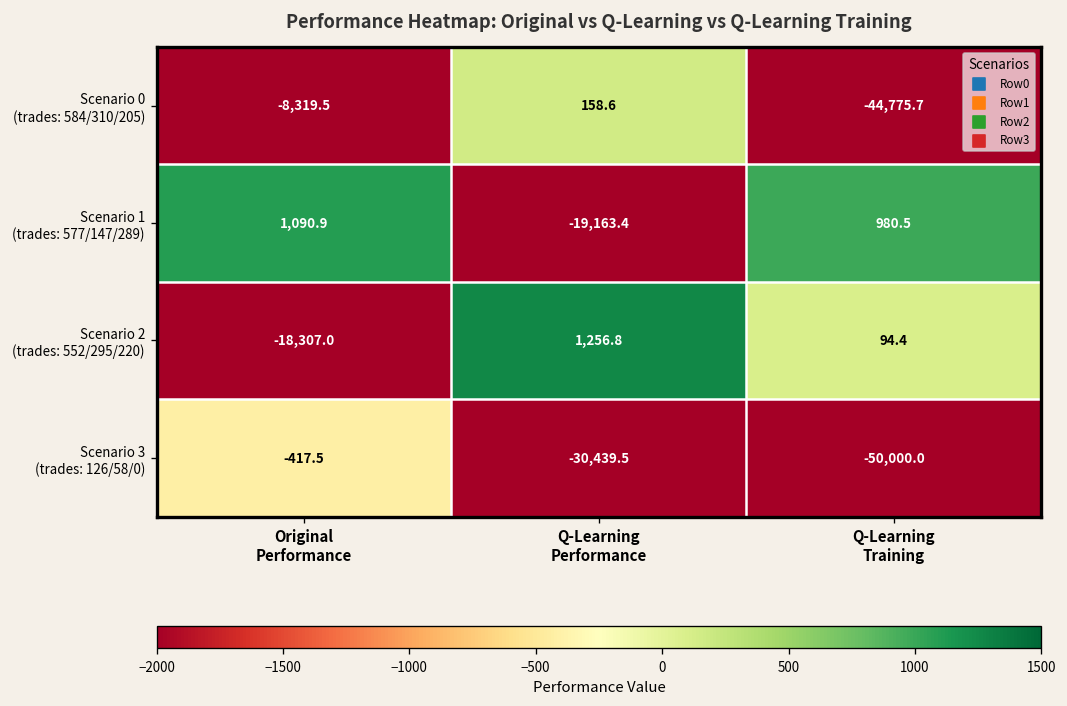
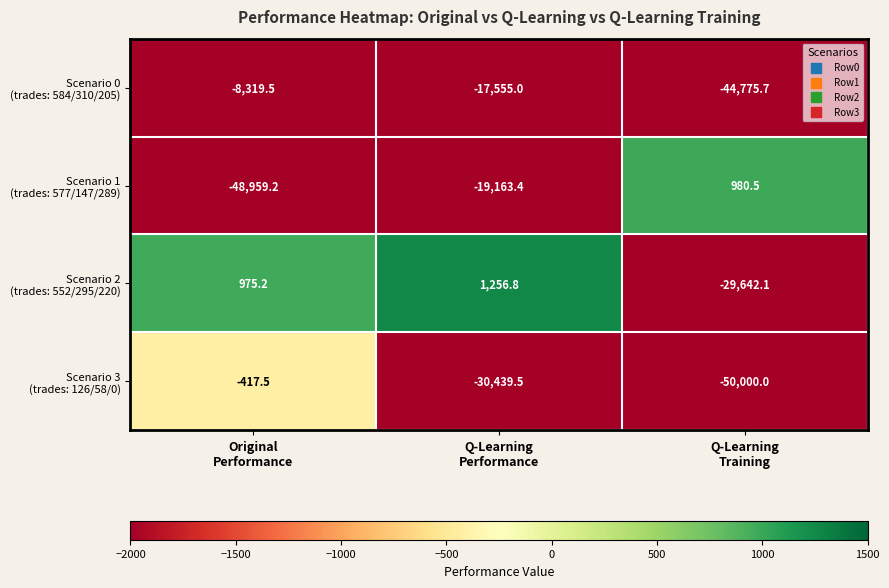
Scenario 0 (trades: 584/310/205), Q-Learning Performance: 158.6 -> -17,555.0
Scenario 1 (trades: 577/147/289), Original Performance: 1,090.9 -> -48,959.2
Scenario 2 (trades: 552/295/220), Original Performance: -18,307.0 -> 975.2
Scenario 2 (trades: 552/295/220), Q-Learning Training: 94.4 -> -29,642.1
